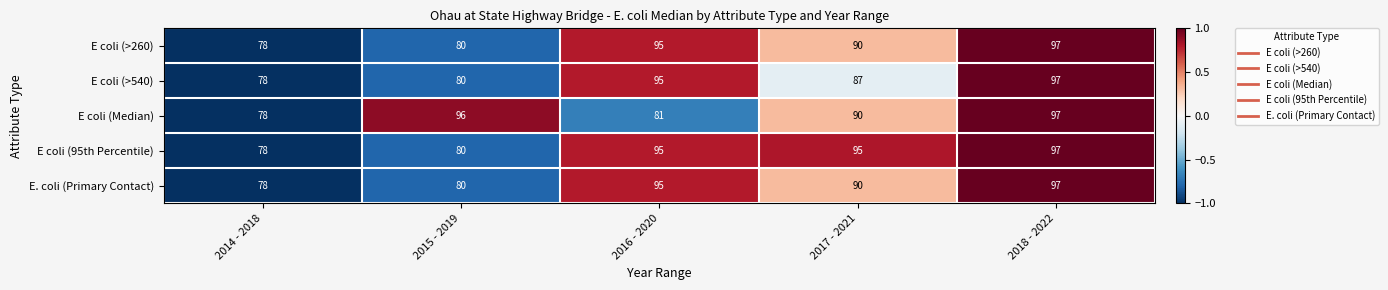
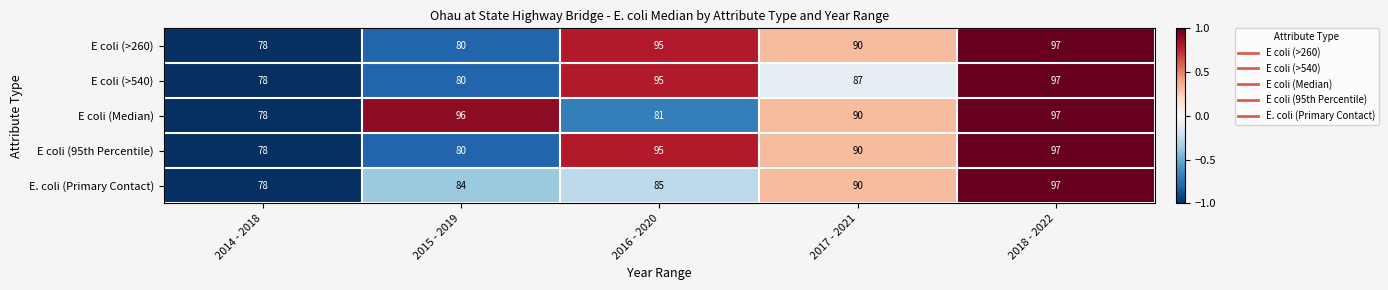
E coli (95th Percentile), 2017 - 2021: 95 -> 90
E. coli (Primary Contact), 2015 - 2019: 80 -> 84
E. coli (Primary Contact), 2016 - 2020: 95 -> 85
